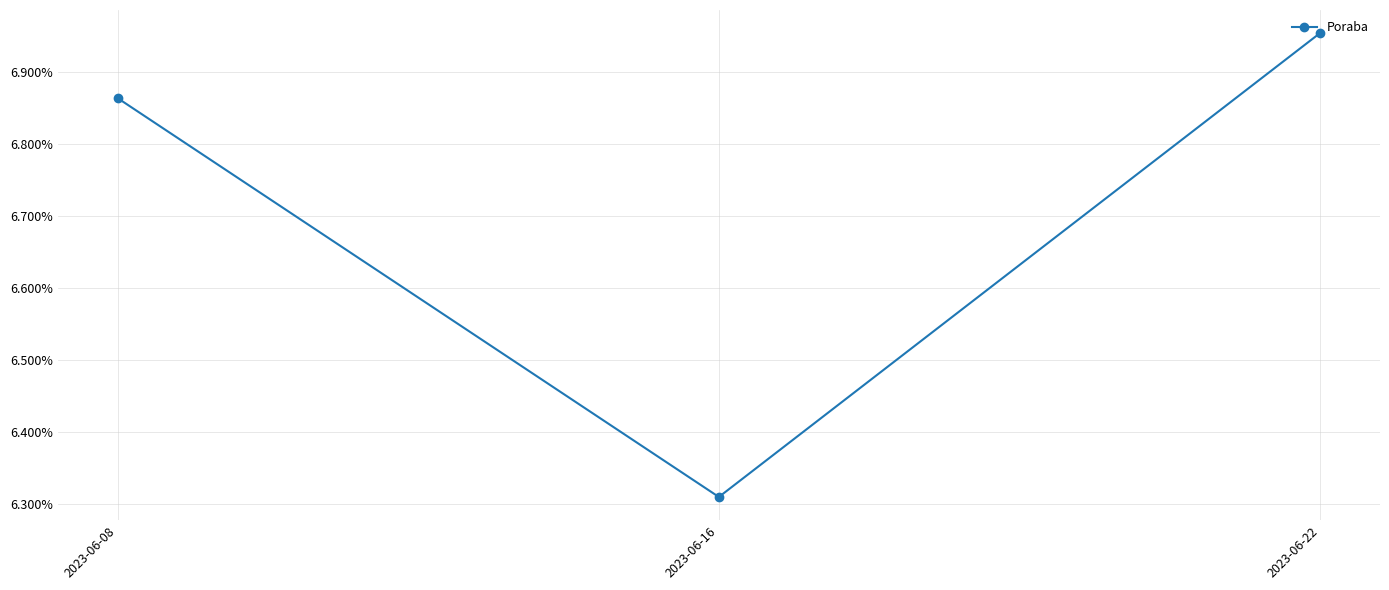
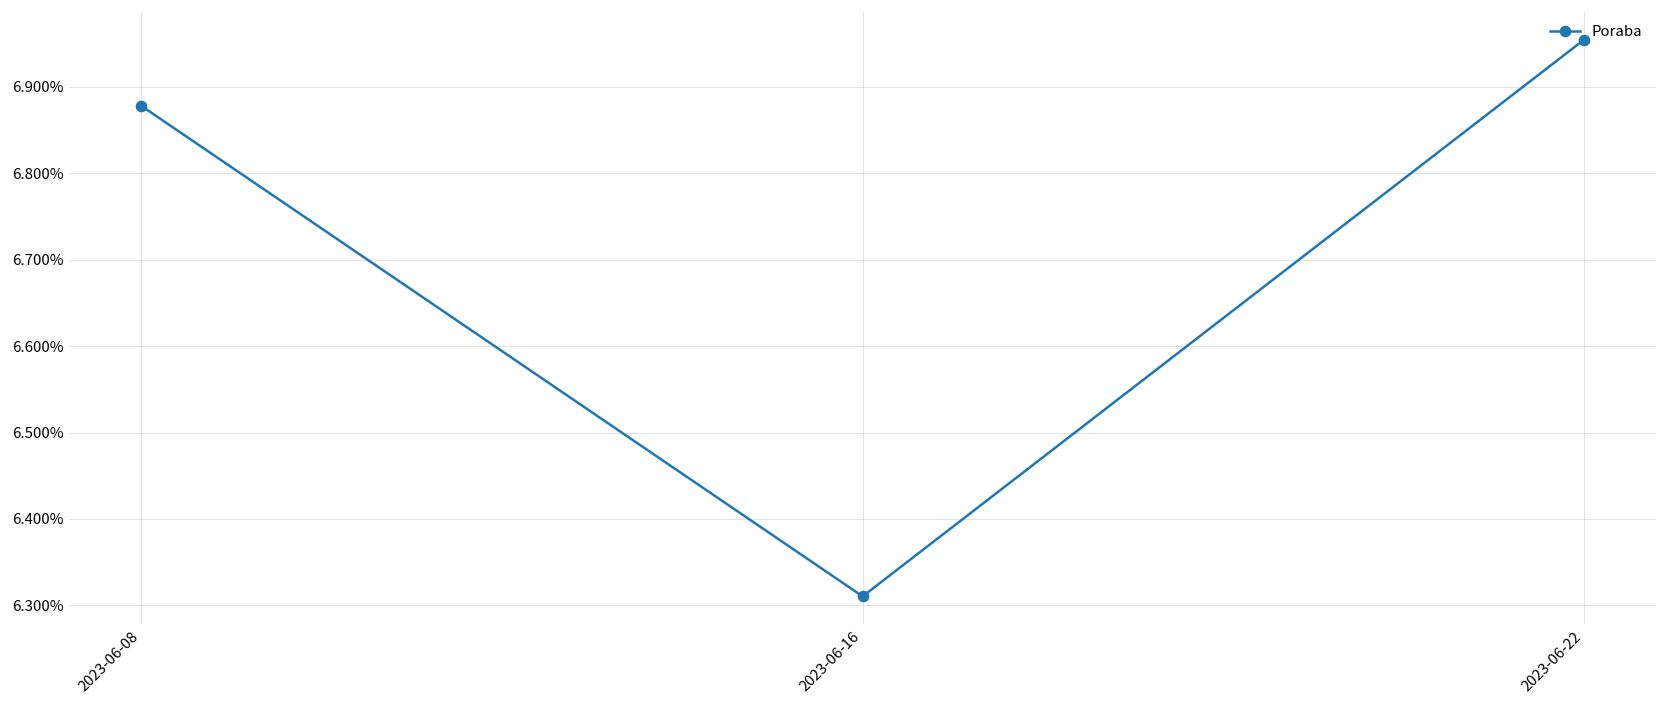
2023-06-08: 6.86% -> 6.88%
